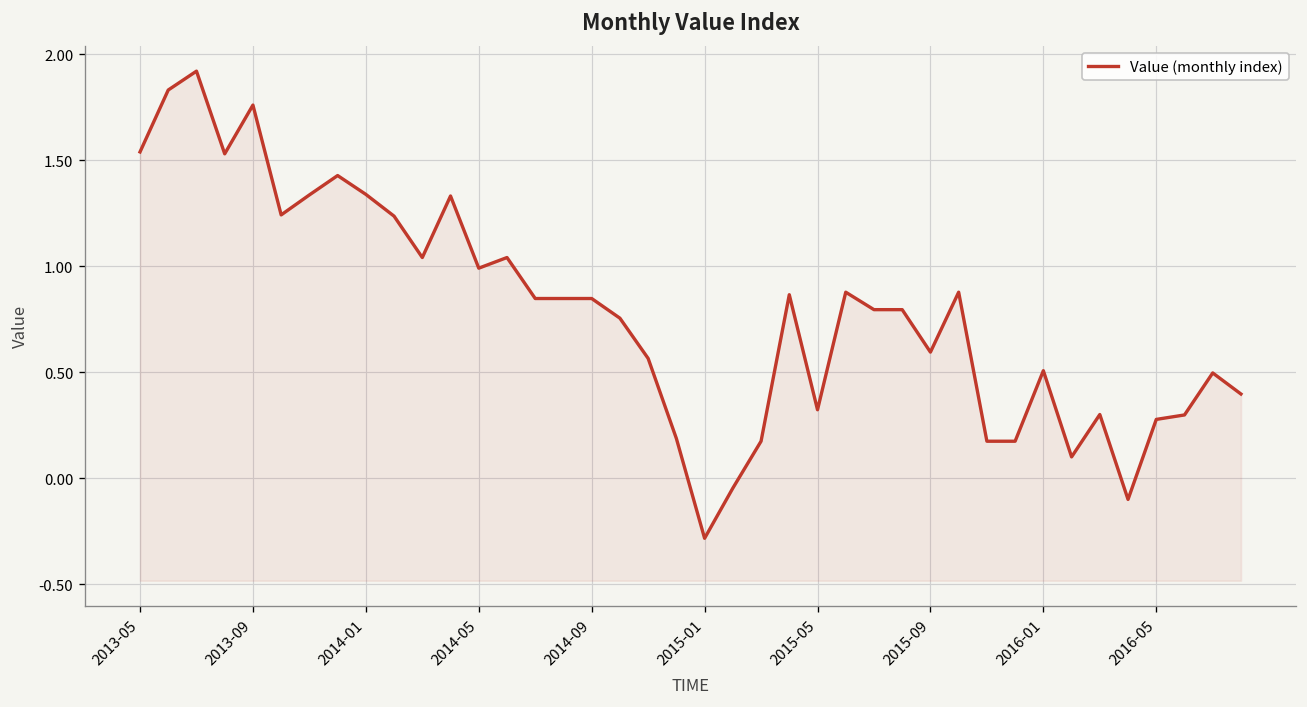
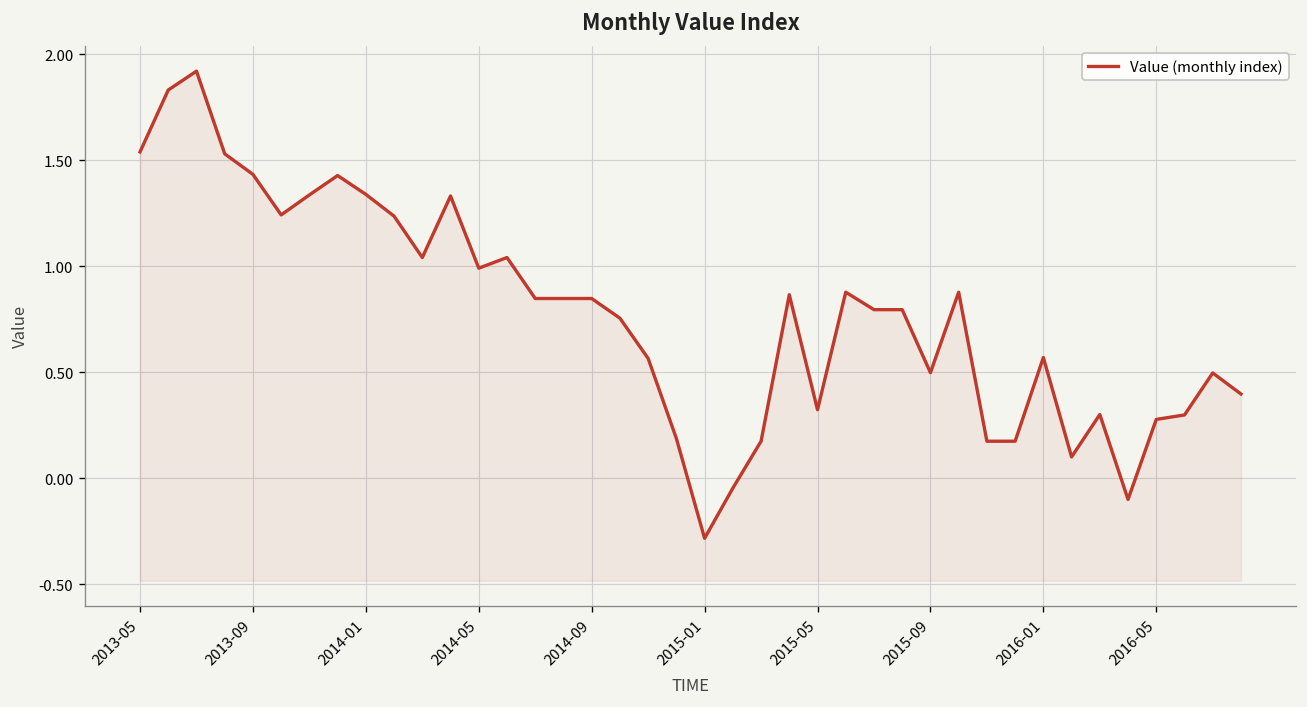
2013-09: 1.76 -> 1.43
2015-09: 0.60 -> 0.50
2016-01: 0.51 -> 0.57
